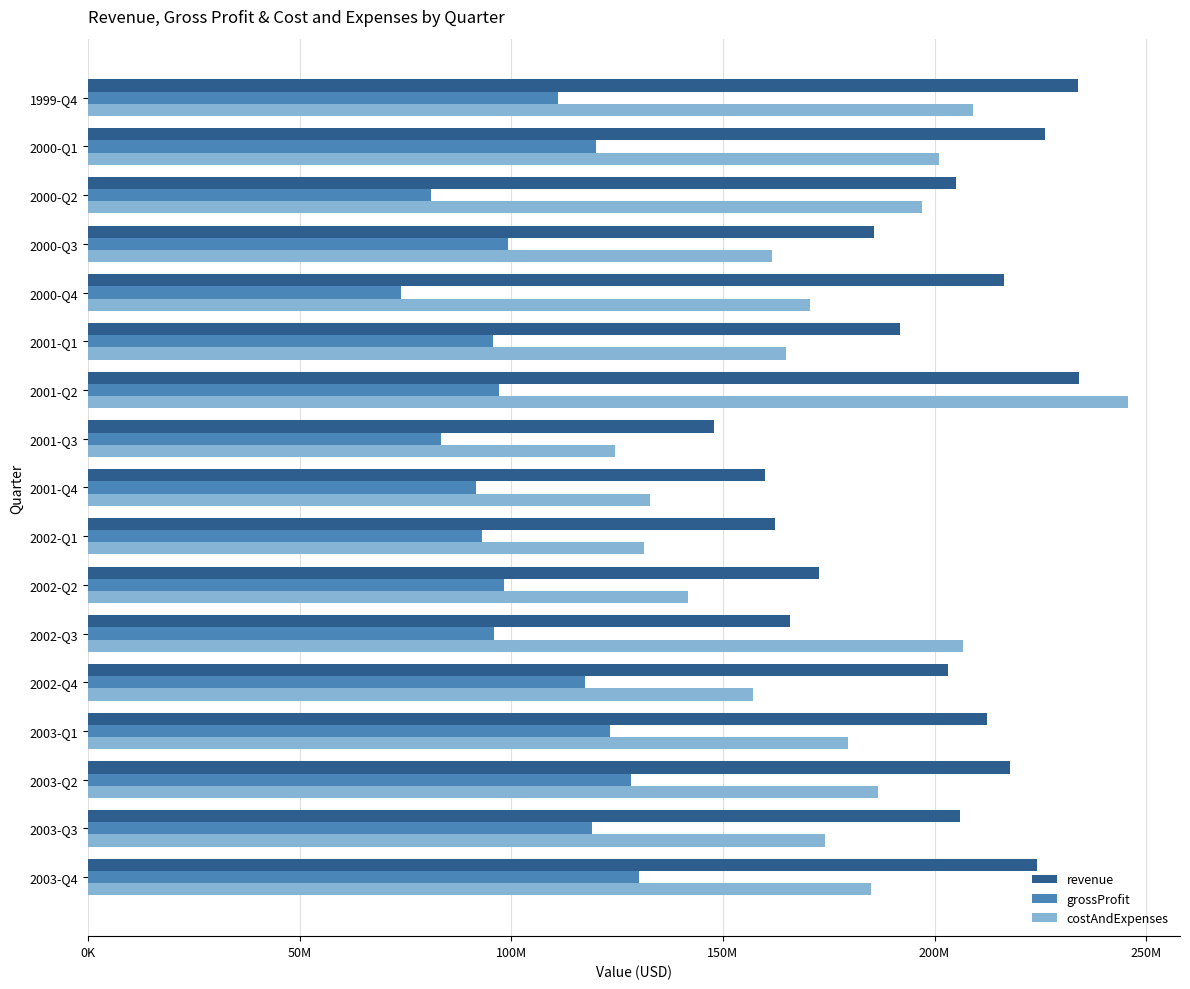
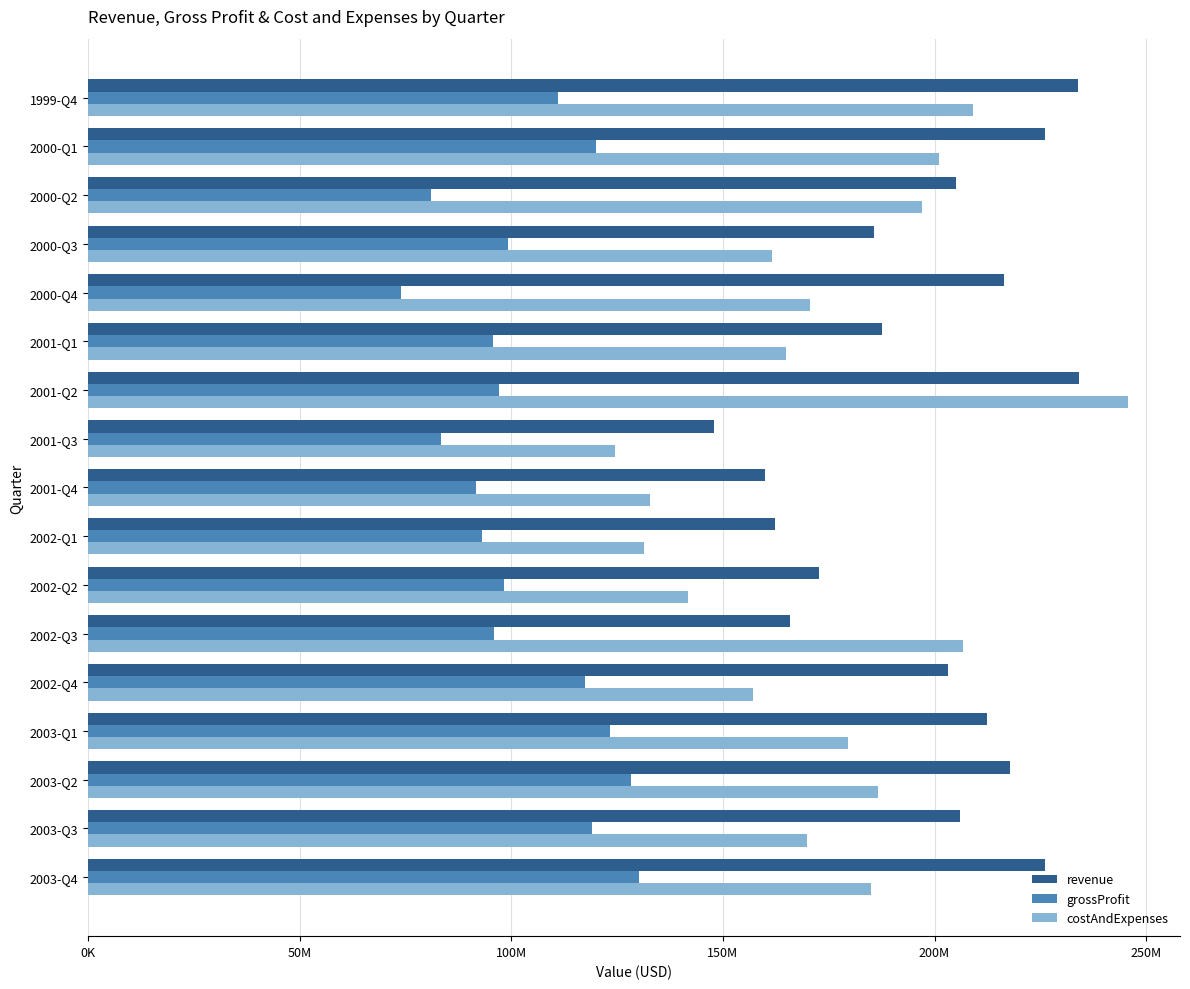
revenue, 2001-Q1: 192000000 -> 188000000
costAndExpenses, 2003-Q3: 174000000 -> 170000000
revenue, 2003-Q4: 224000000 -> 226000000
